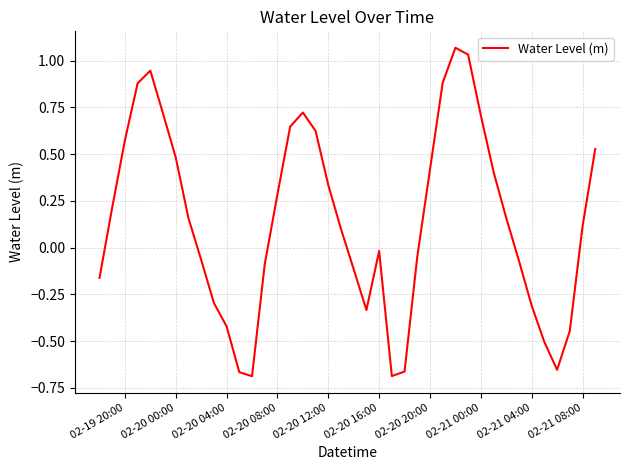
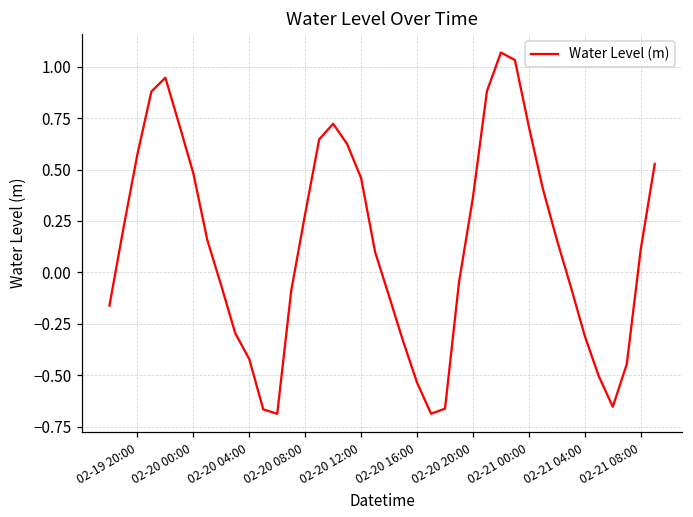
02-20 12:00: 0.33 -> 0.46
02-20 16:00: -0.02 -> -0.54
02-20 20:00: 0.42 -> 0.37
